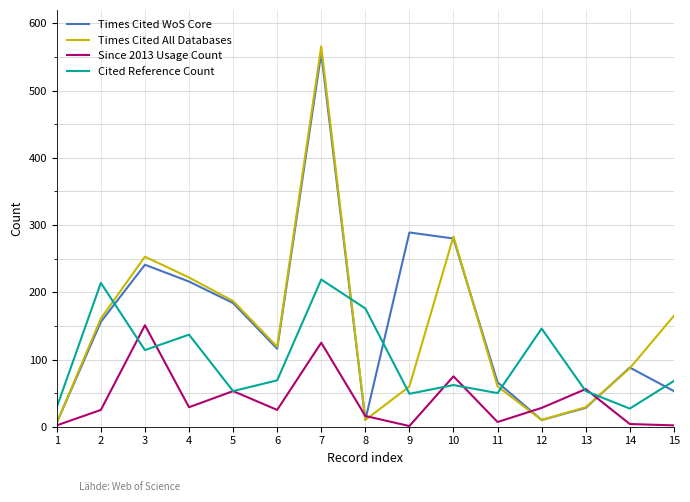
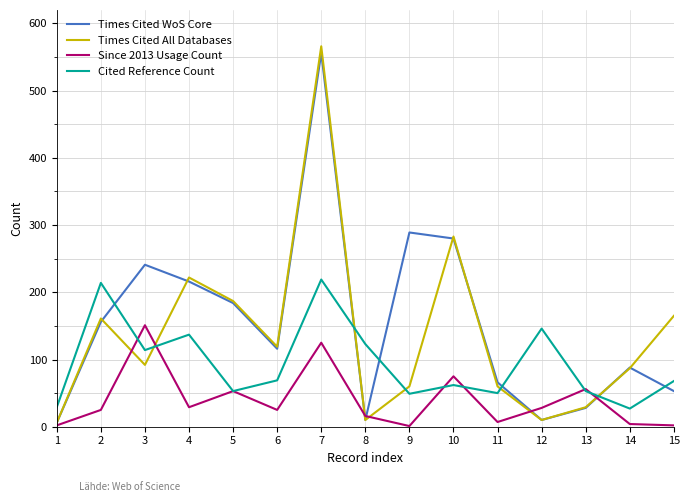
Times Cited All Databases, 3: 250 -> 90
Cited Reference Count, 8: 180 -> 120
